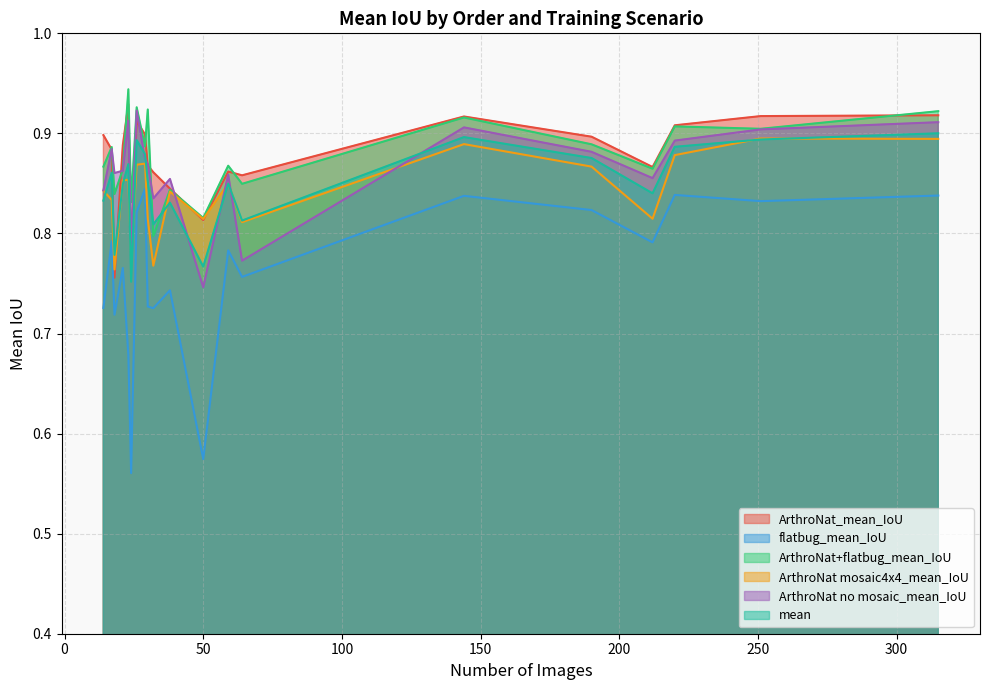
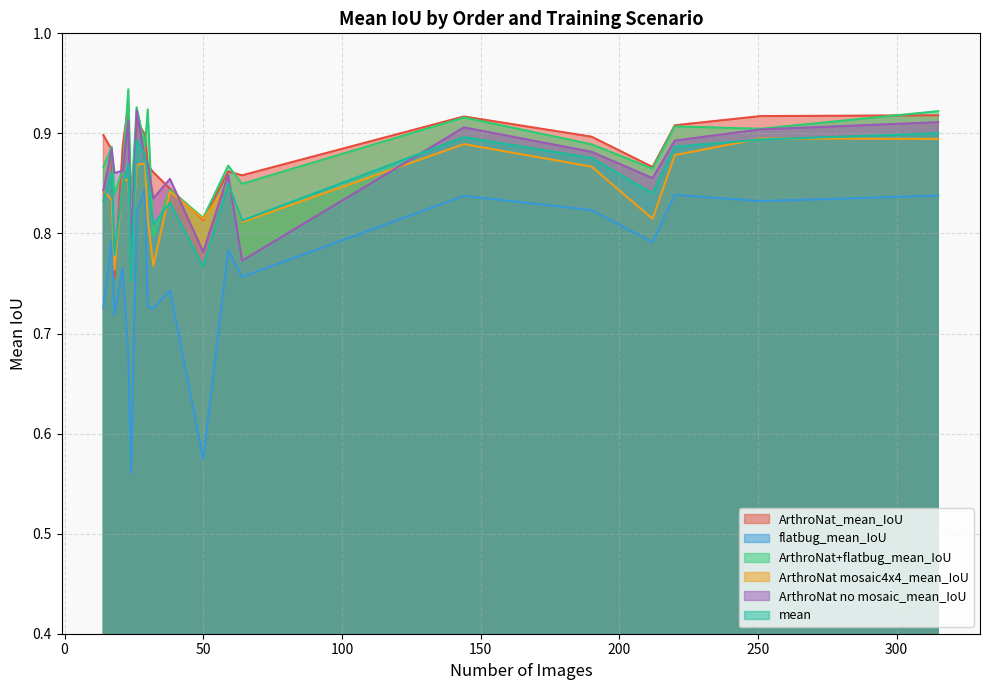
ArthroNat no mosaic_mean_IoU, 50: 0.746 -> 0.782
